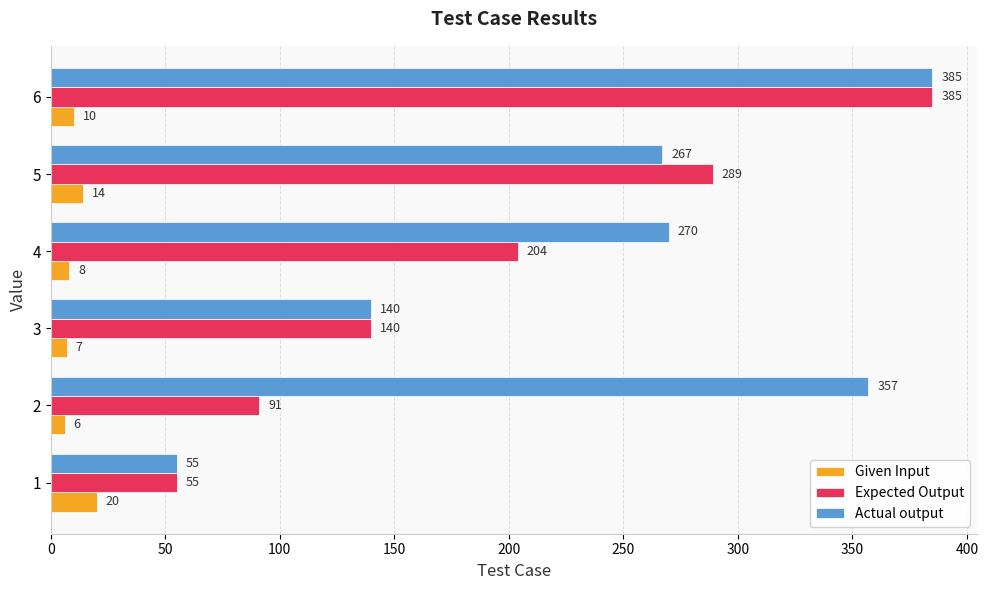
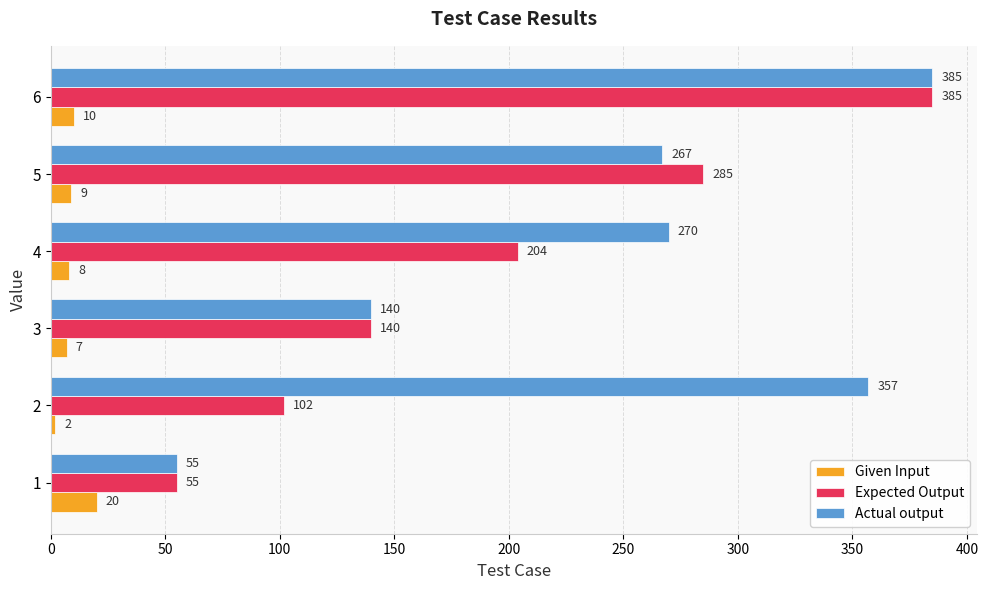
Expected Output, 5: 289 -> 285
Given Input, 5: 14 -> 9
Expected Output, 2: 91 -> 102
Given Input, 2: 6 -> 2
